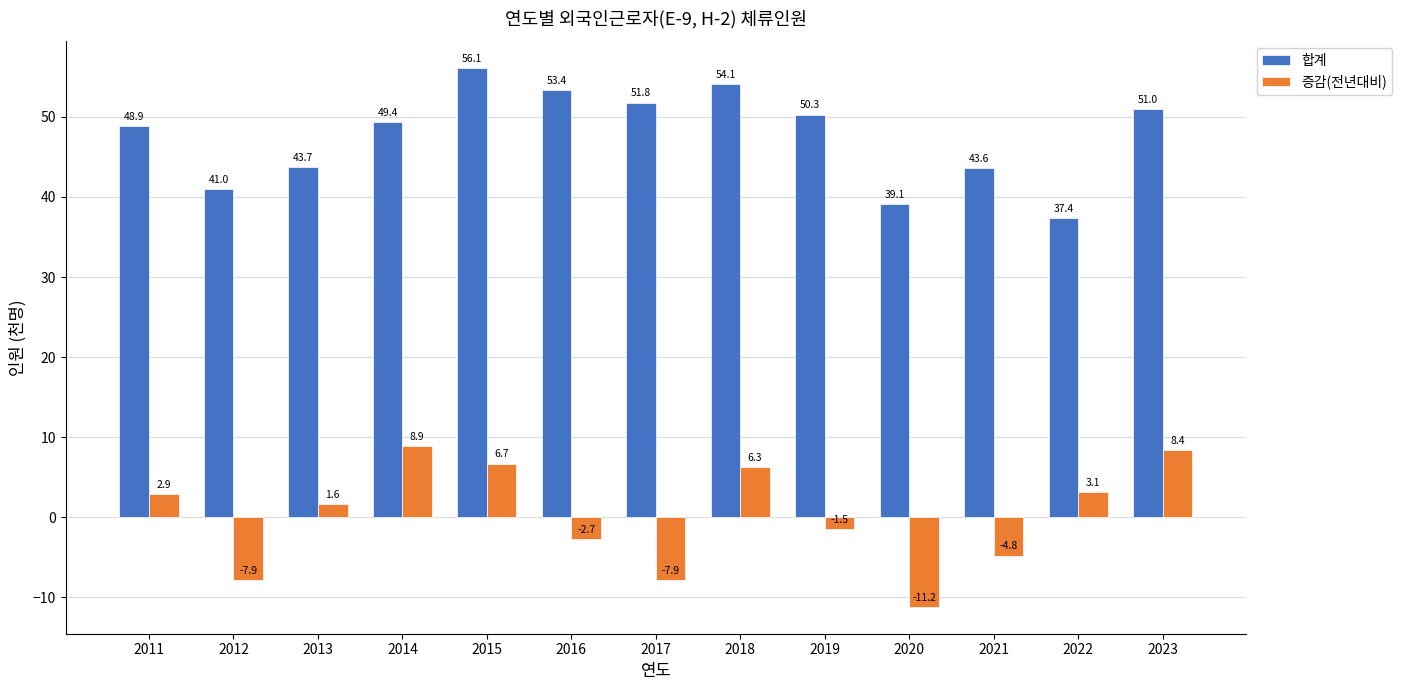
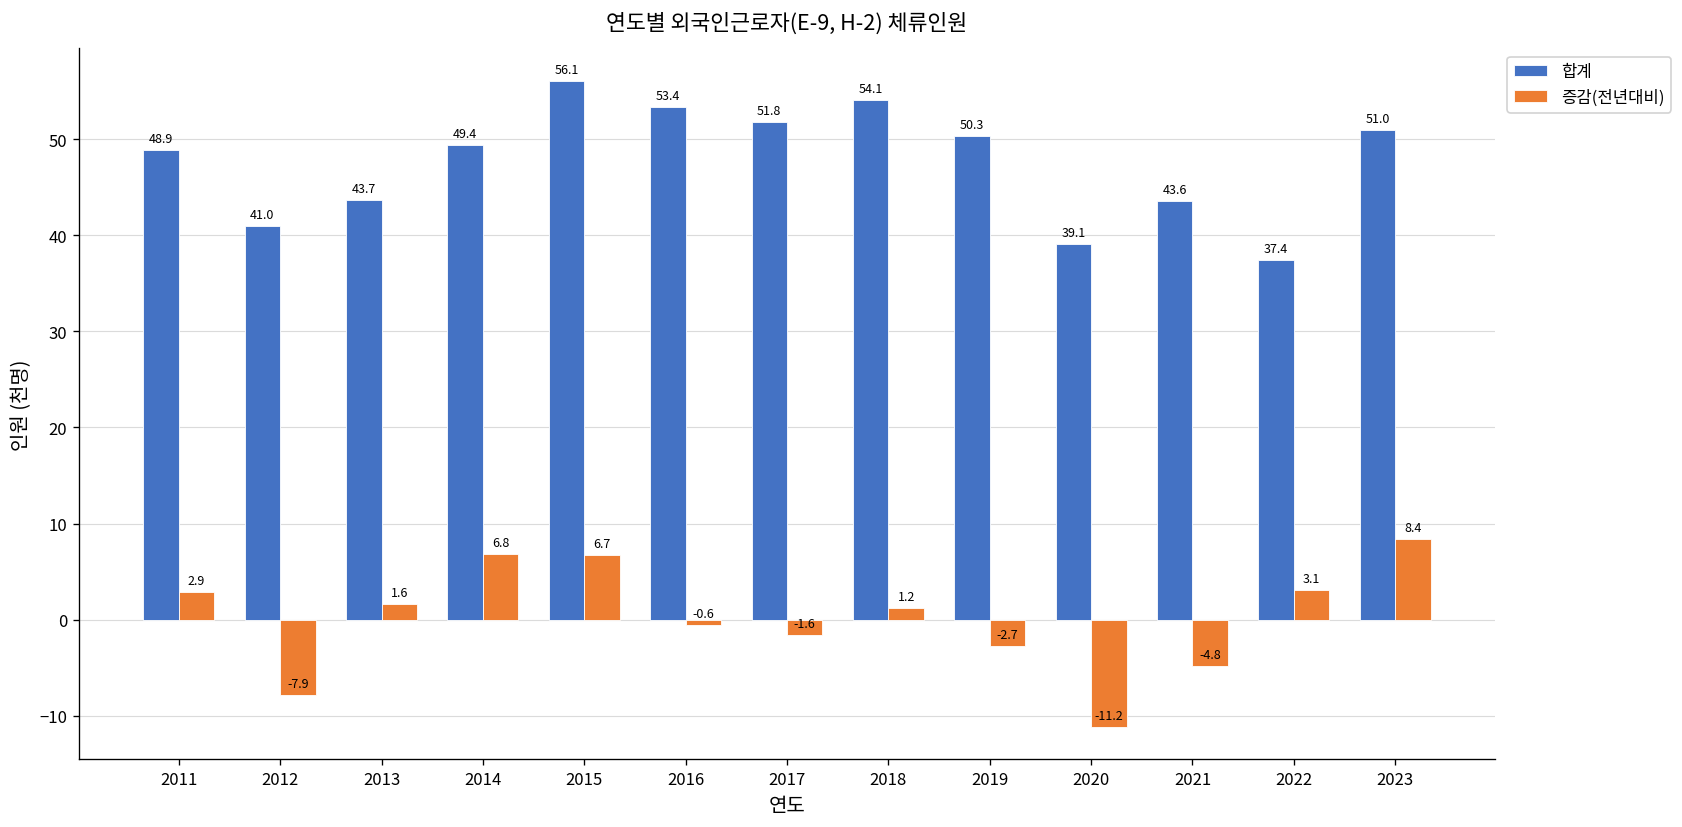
증감(전년대비), 2014: 8.9 -> 6.8
증감(전년대비), 2016: -2.7 -> -0.6
증감(전년대비), 2017: -7.9 -> -1.6
증감(전년대비), 2018: 6.3 -> 1.2
증감(전년대비), 2019: -1.5 -> -2.7
